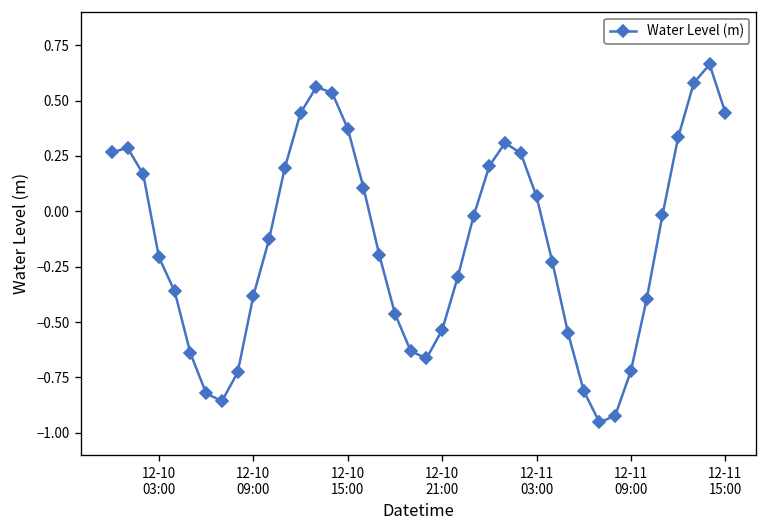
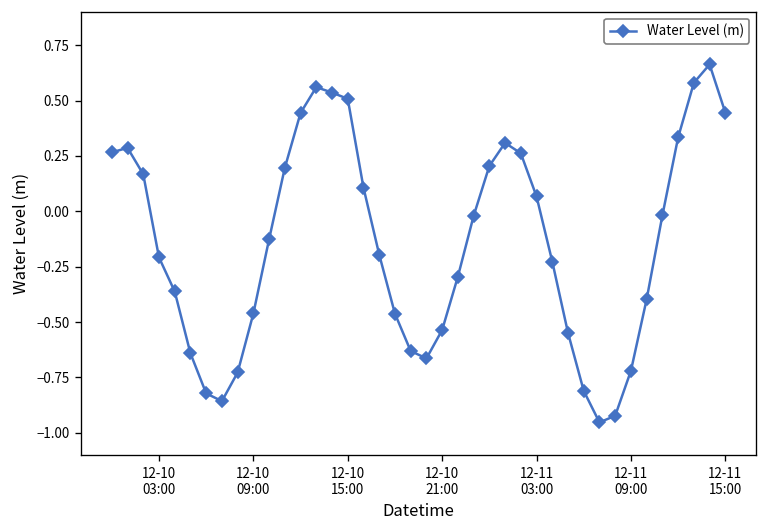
12-10 09:00: -0.38 -> -0.46
12-10 15:00: 0.37 -> 0.51
